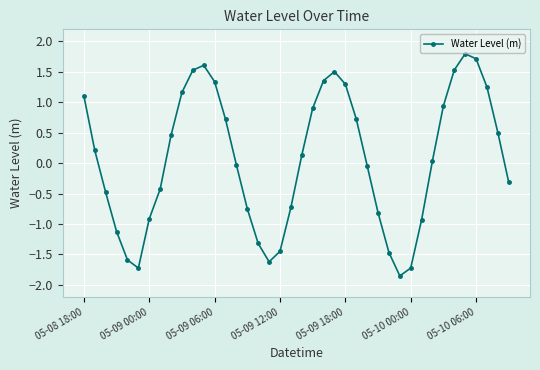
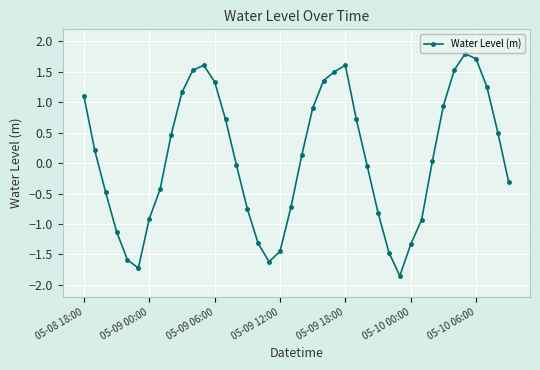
05-09 18:00: 1.3 -> 1.6
05-10 00:00: -1.7 -> -1.3
